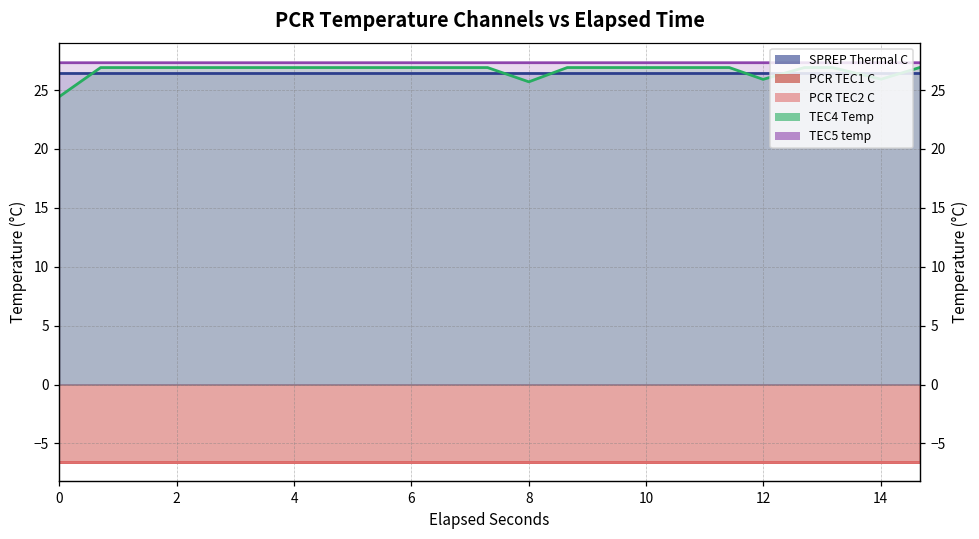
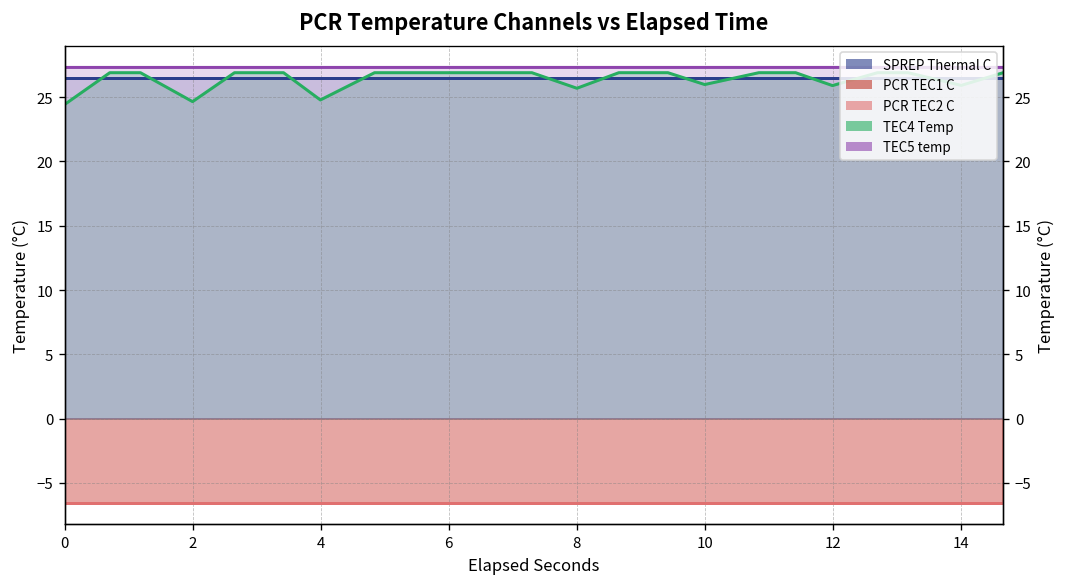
TEC4 Temp, 2: 26.9 -> 24.7
TEC4 Temp, 4: 26.9 -> 24.8
TEC4 Temp, 10: 26.9 -> 26.0
